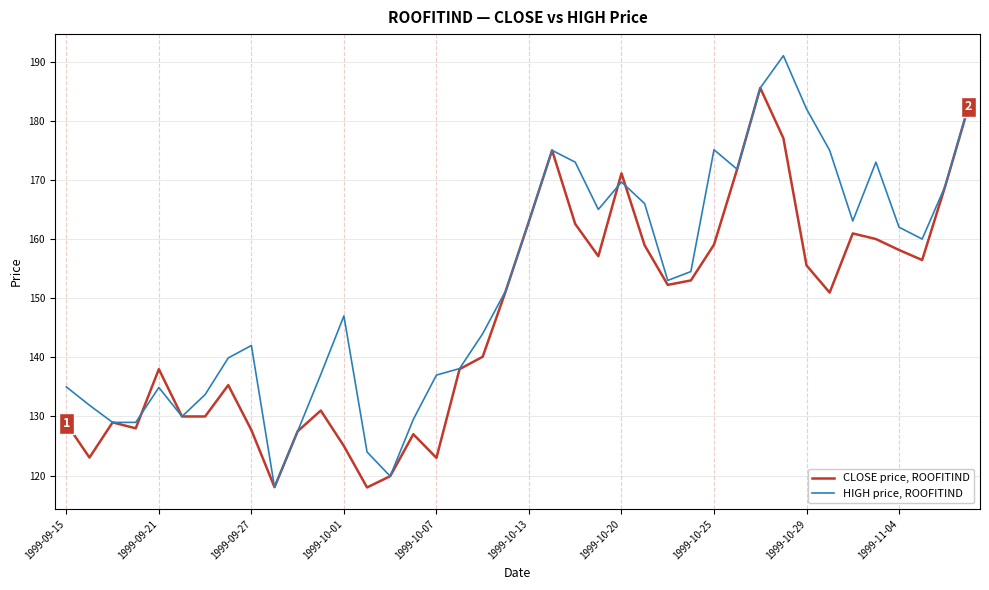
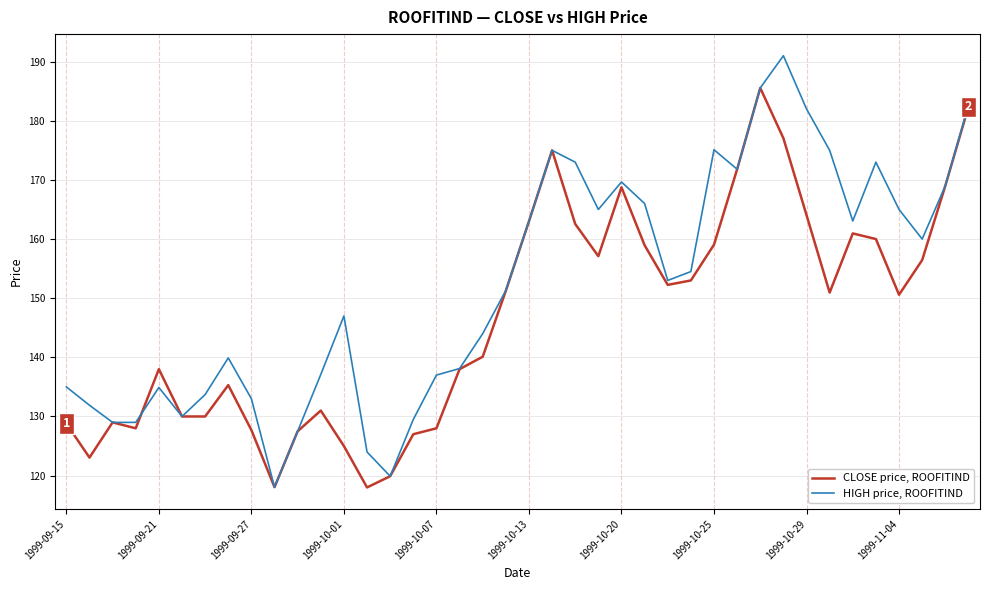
HIGH price, ROOFITIND, 1999-09-27: 142 -> 133
CLOSE price, ROOFITIND, 1999-10-07: 123 -> 128
CLOSE price, ROOFITIND, 1999-10-20: 171 -> 169
CLOSE price, ROOFITIND, 1999-10-29: 156 -> 164
CLOSE price, ROOFITIND, 1999-11-04: 158 -> 151
HIGH price, ROOFITIND, 1999-11-04: 162 -> 165
